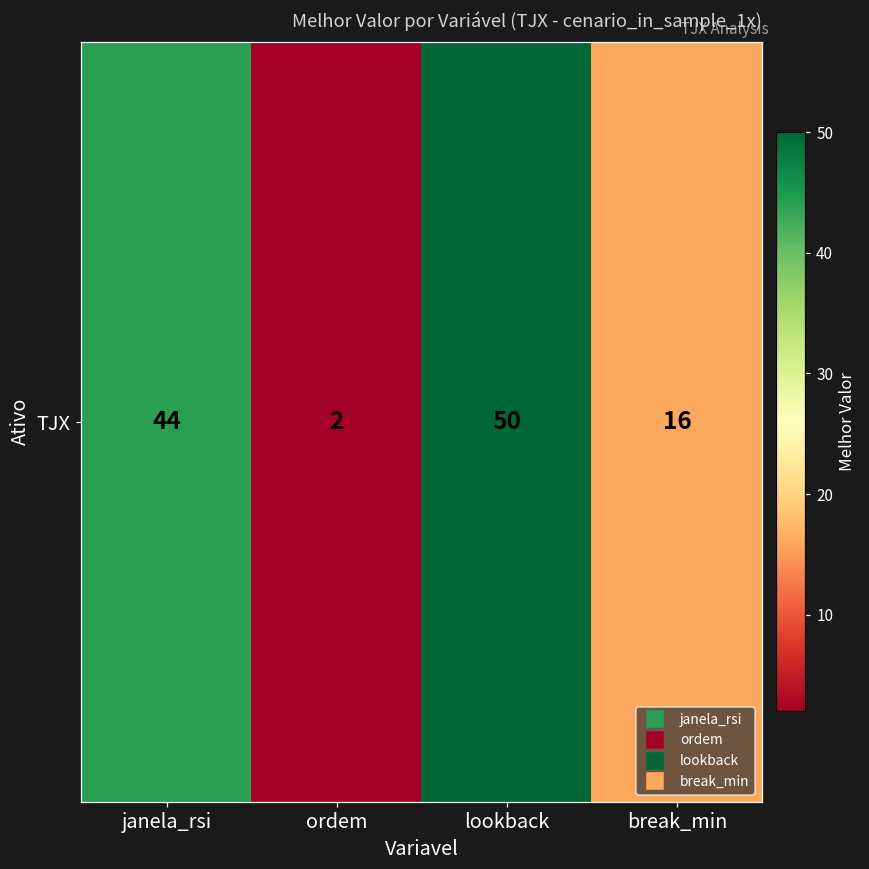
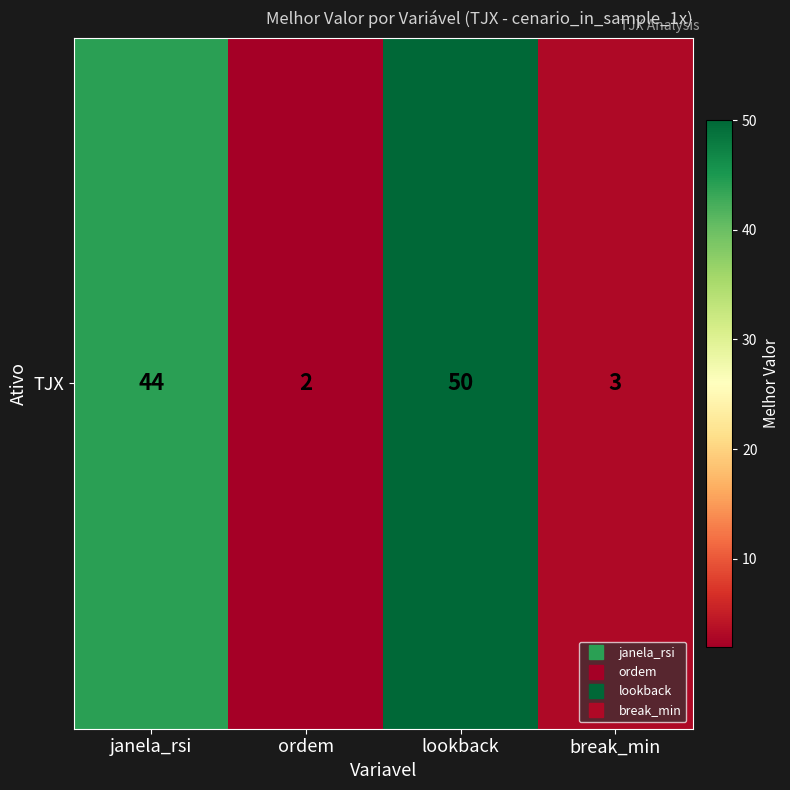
TJX, break_min: 16 -> 3
